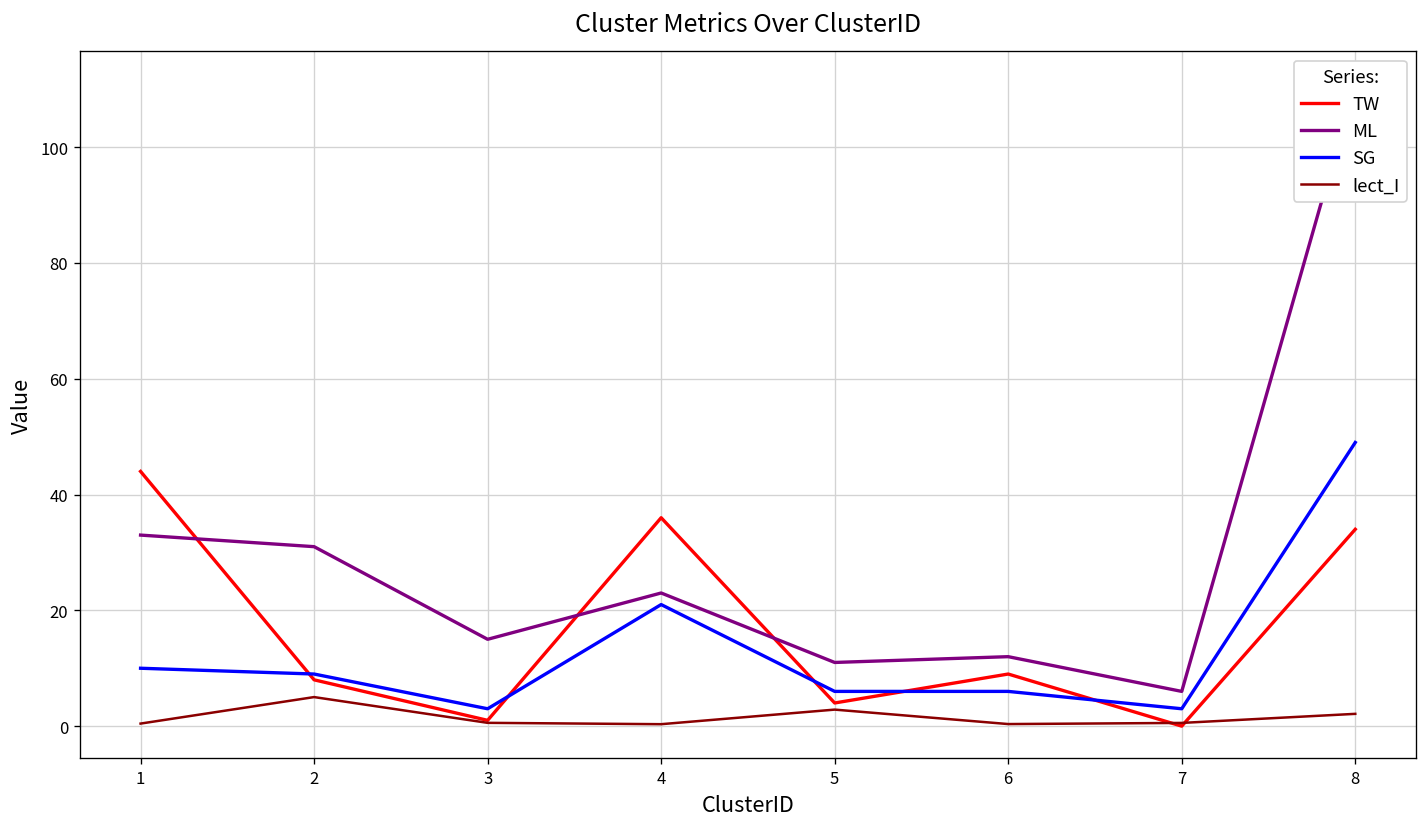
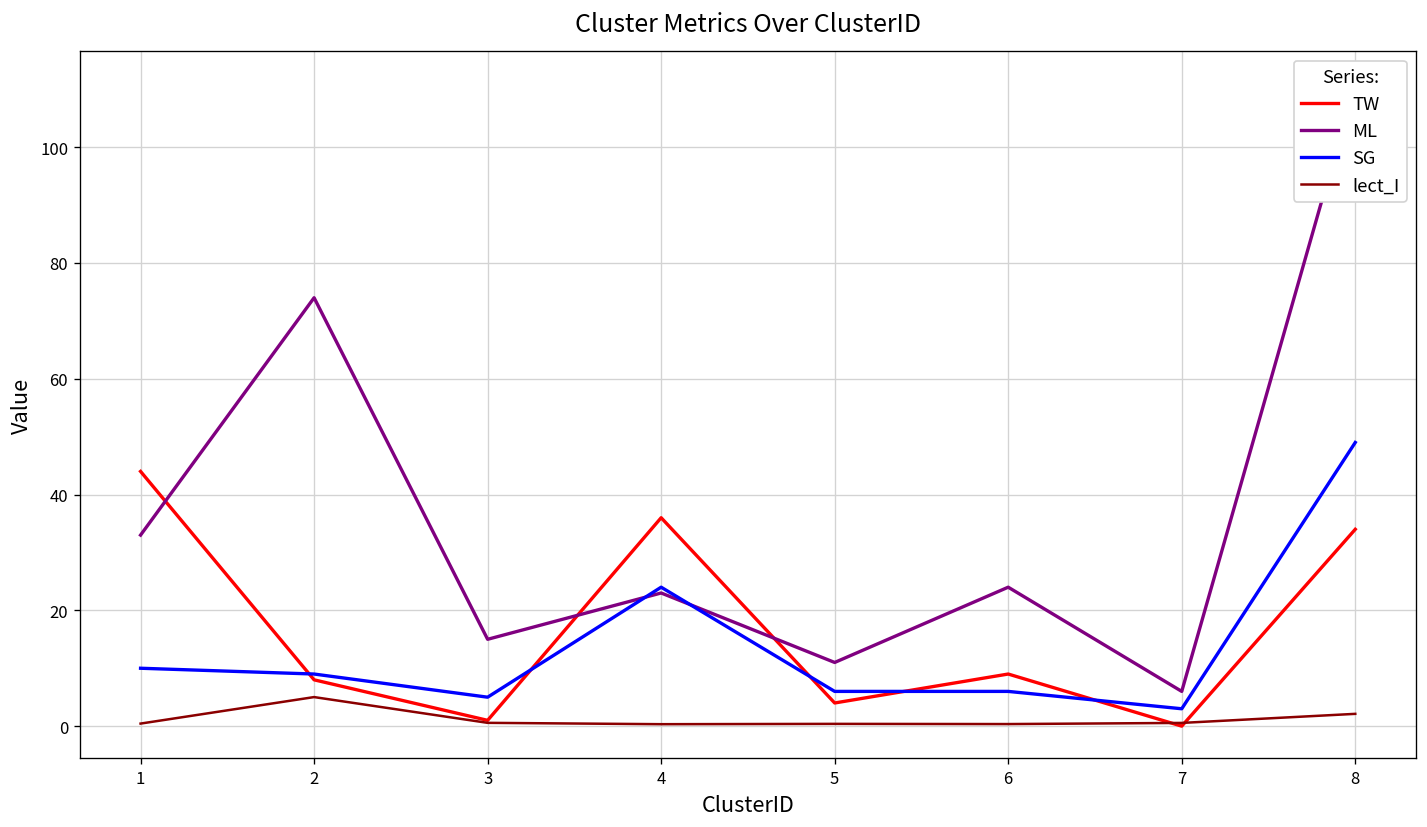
ML, 2: 31 -> 74
SG, 3: 3 -> 5
SG, 4: 21 -> 24
lect_I, 5: 3 -> 0
ML, 6: 12 -> 24
